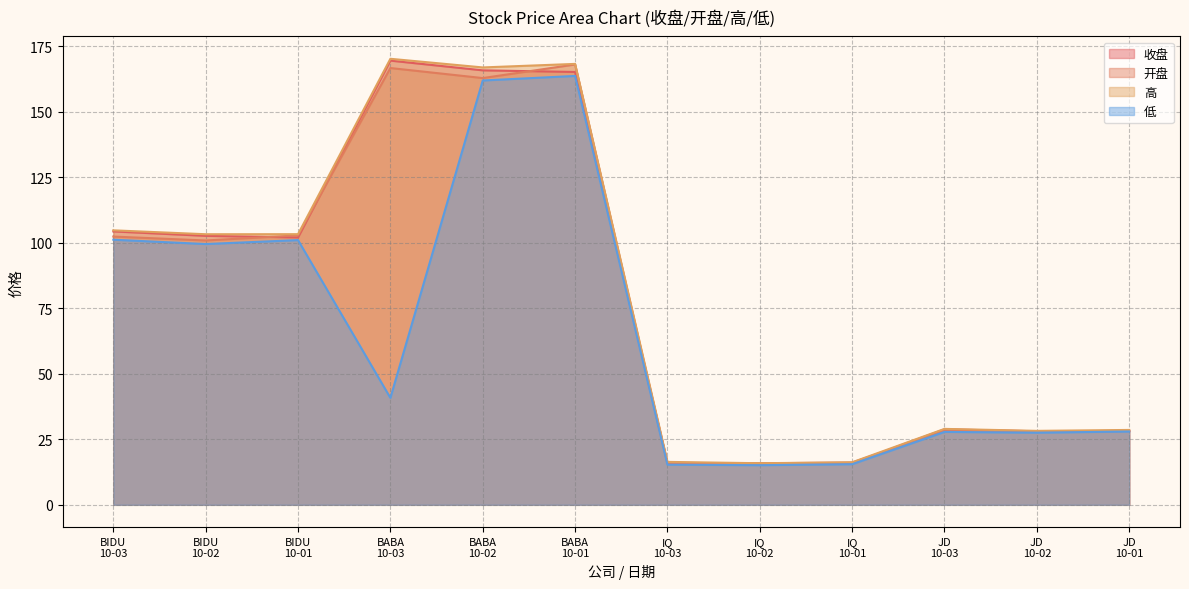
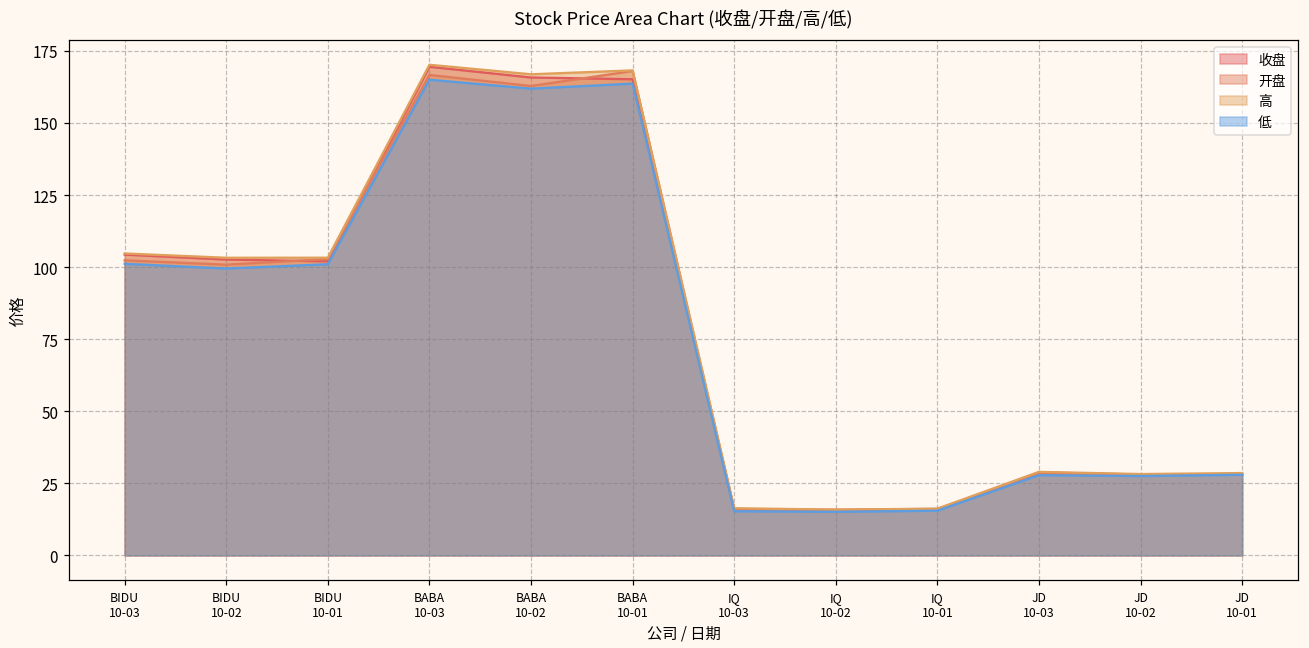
低, BABA 10-03: 41 -> 165
